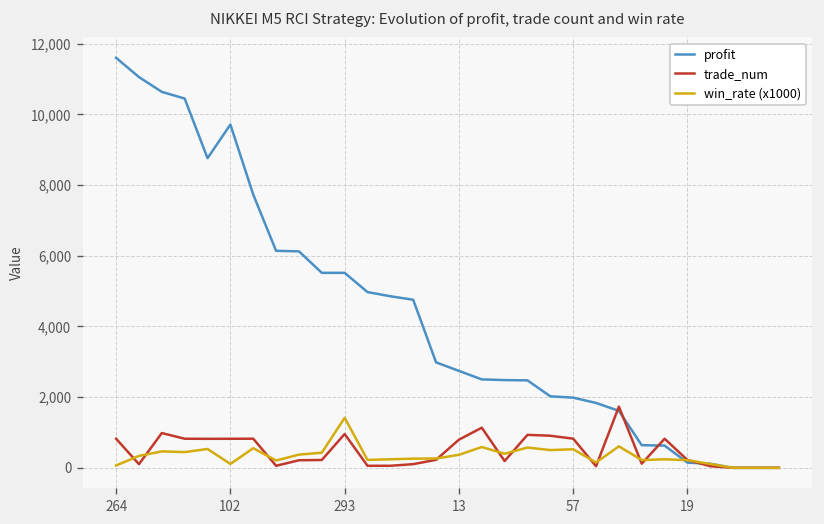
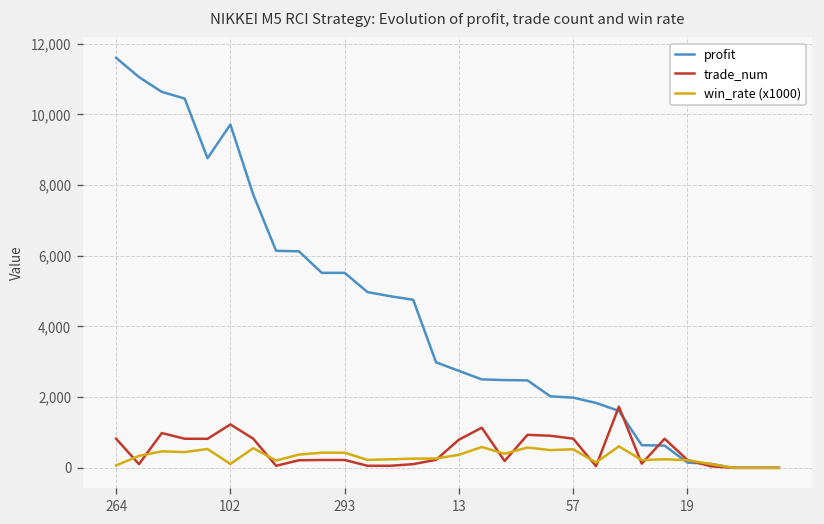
trade_num, 102: 800 -> 1,200
trade_num, 293: 1,000 -> 200
win_rate (x1000), 293: 1,400 -> 400
